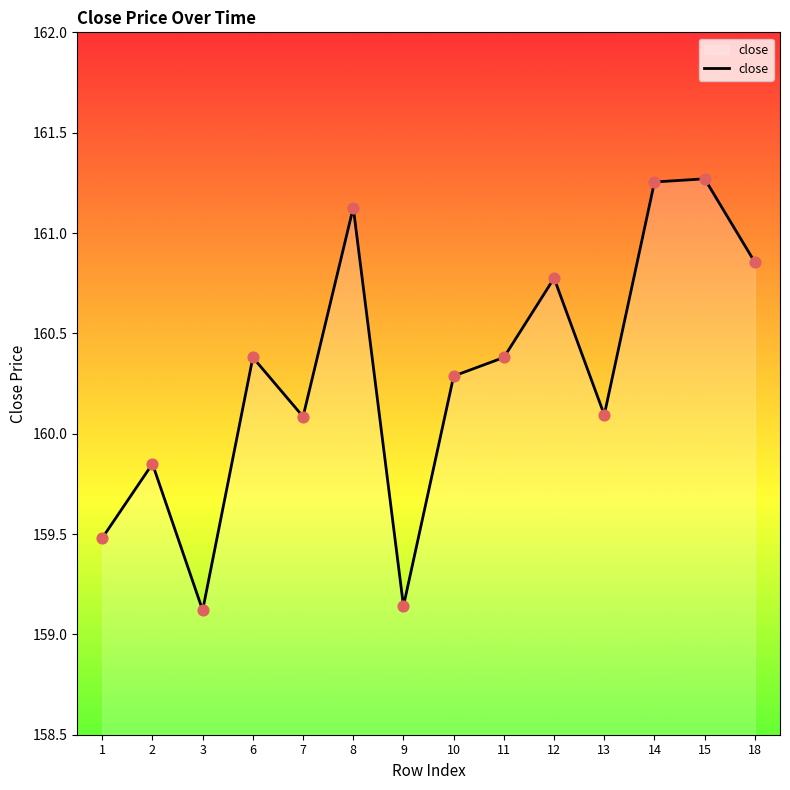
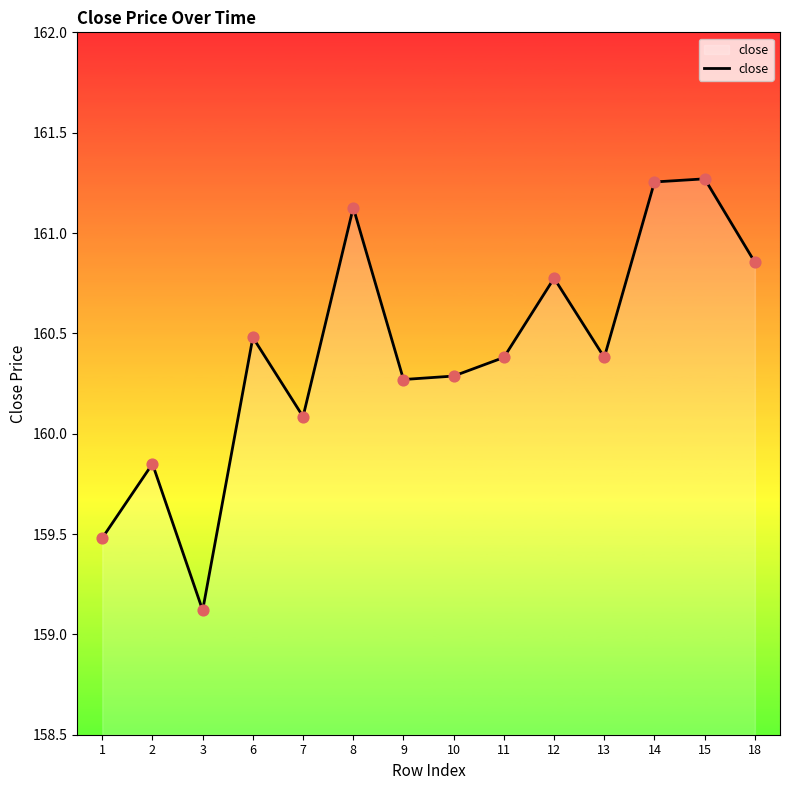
6: 160.38 -> 160.48
9: 159.14 -> 160.27
13: 160.09 -> 160.38
